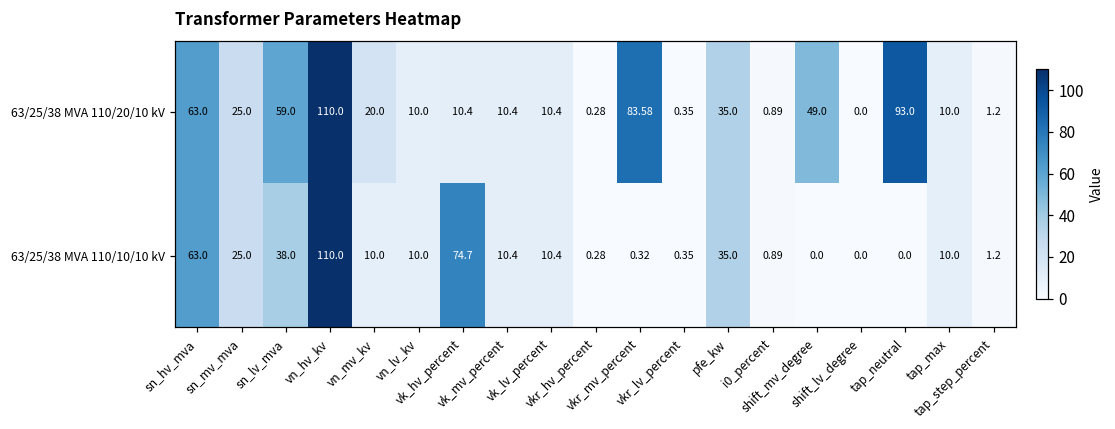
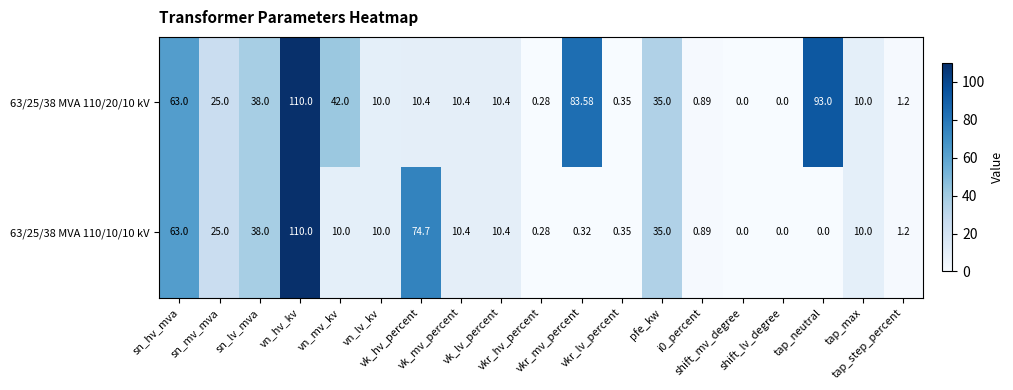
63/25/38 MVA 110/20/10 kV, sn_lv_mva: 59.0 -> 38.0
63/25/38 MVA 110/20/10 kV, vn_mv_kv: 20.0 -> 42.0
63/25/38 MVA 110/20/10 kV, shift_mv_degree: 49.0 -> 0.0
